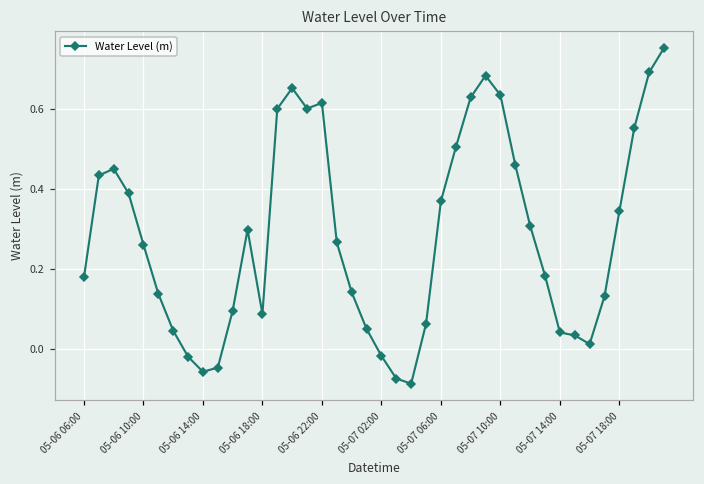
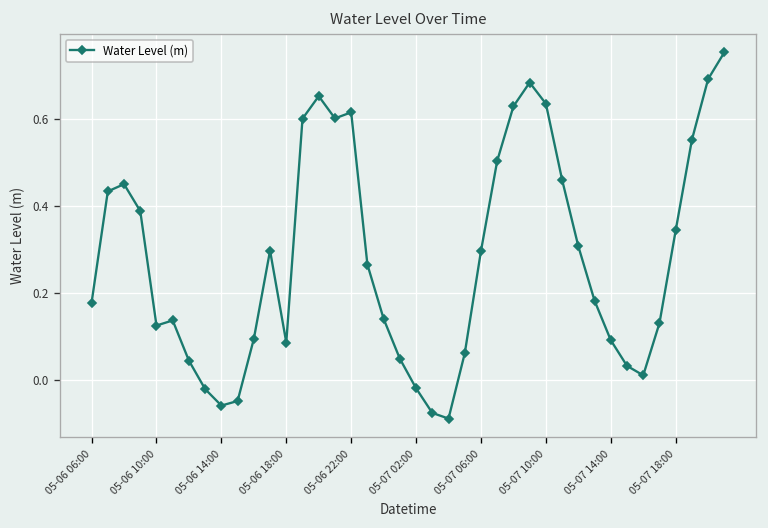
05-06 10:00: 0.26 -> 0.13
05-07 06:00: 0.37 -> 0.30
05-07 14:00: 0.04 -> 0.09
